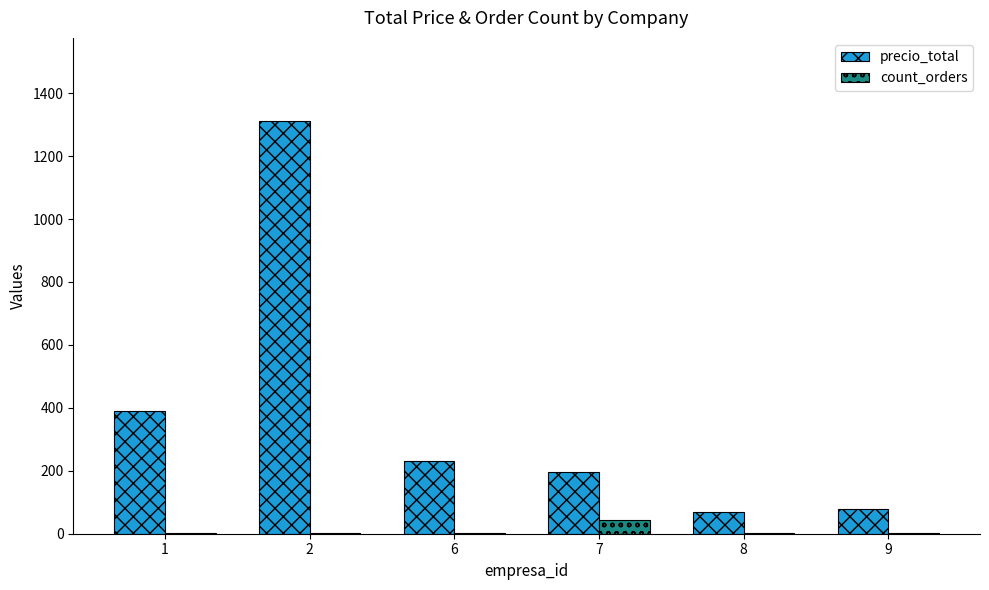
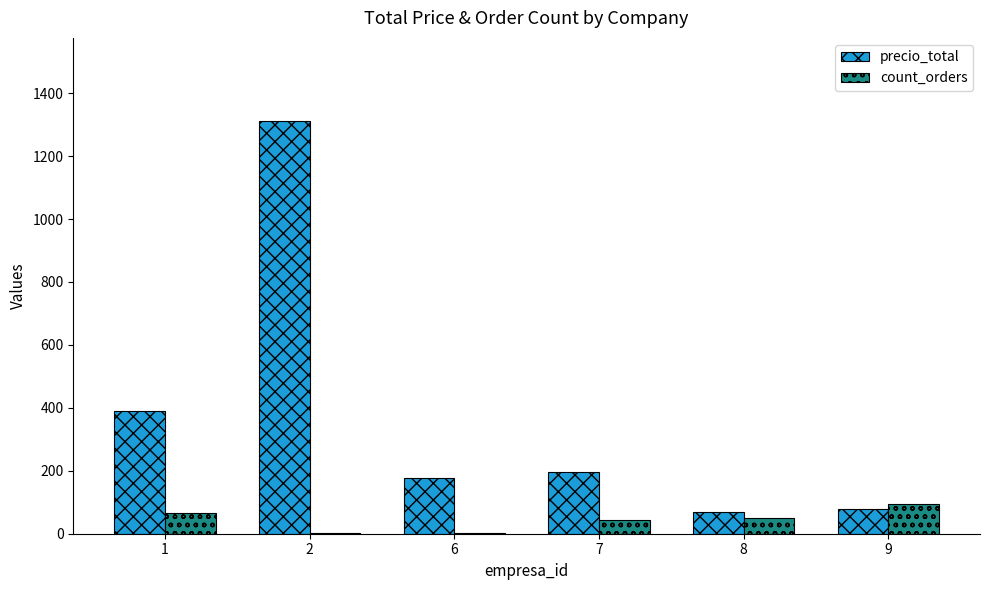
count_orders, 1: 0 -> 70
precio_total, 6: 230 -> 180
count_orders, 8: 0 -> 50
count_orders, 9: 0 -> 90
